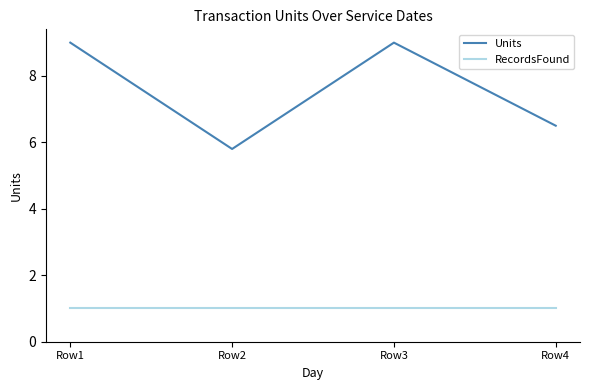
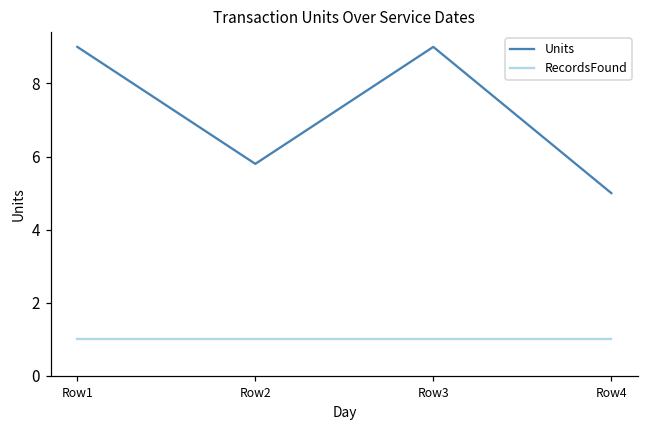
Units, Row4: 6.5 -> 5.0
